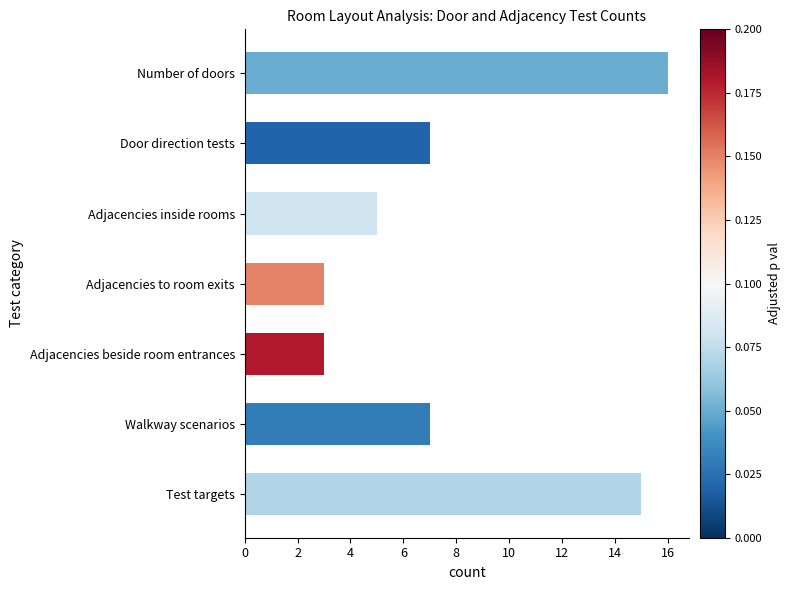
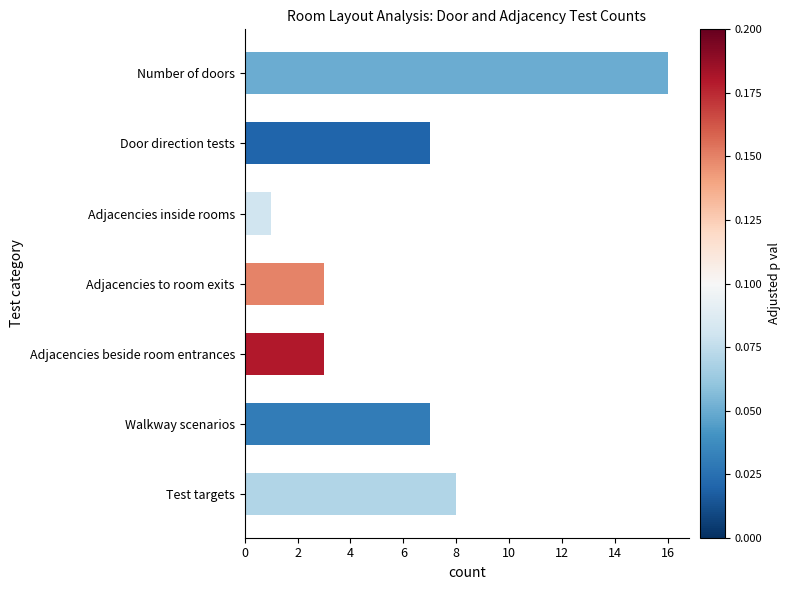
Adjacencies inside rooms: 5 -> 1
Test targets: 15 -> 8
